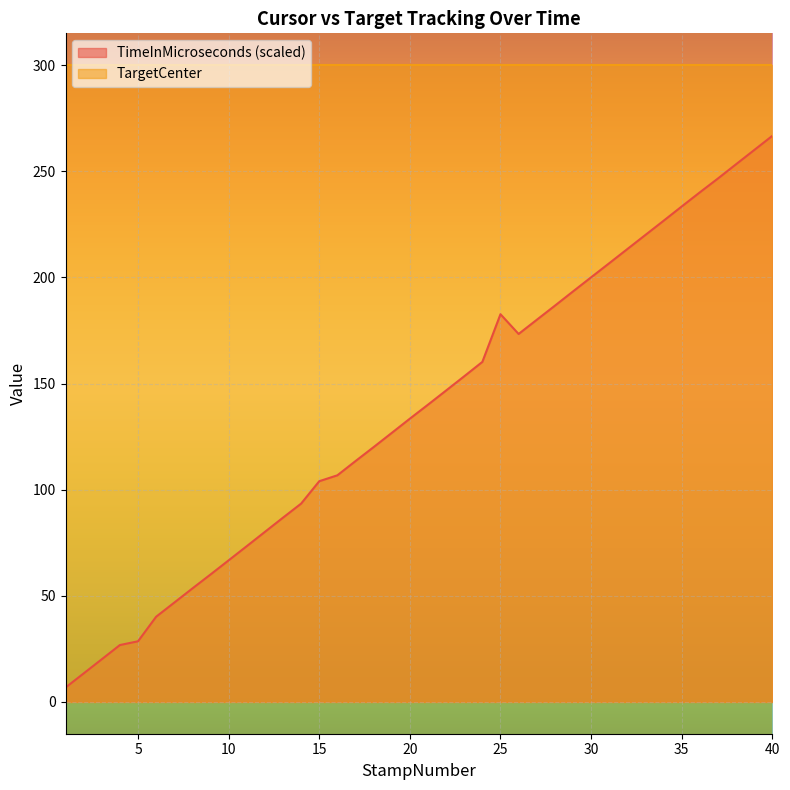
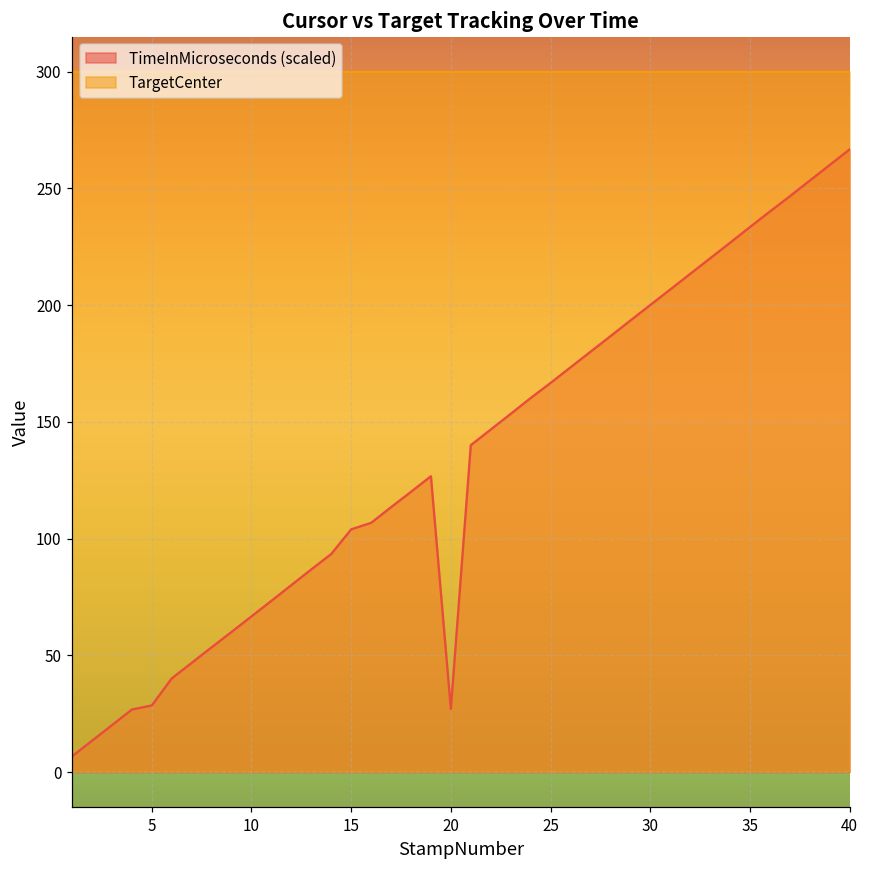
TimeInMicroseconds (scaled), 20: 133 -> 27
TimeInMicroseconds (scaled), 25: 183 -> 167
